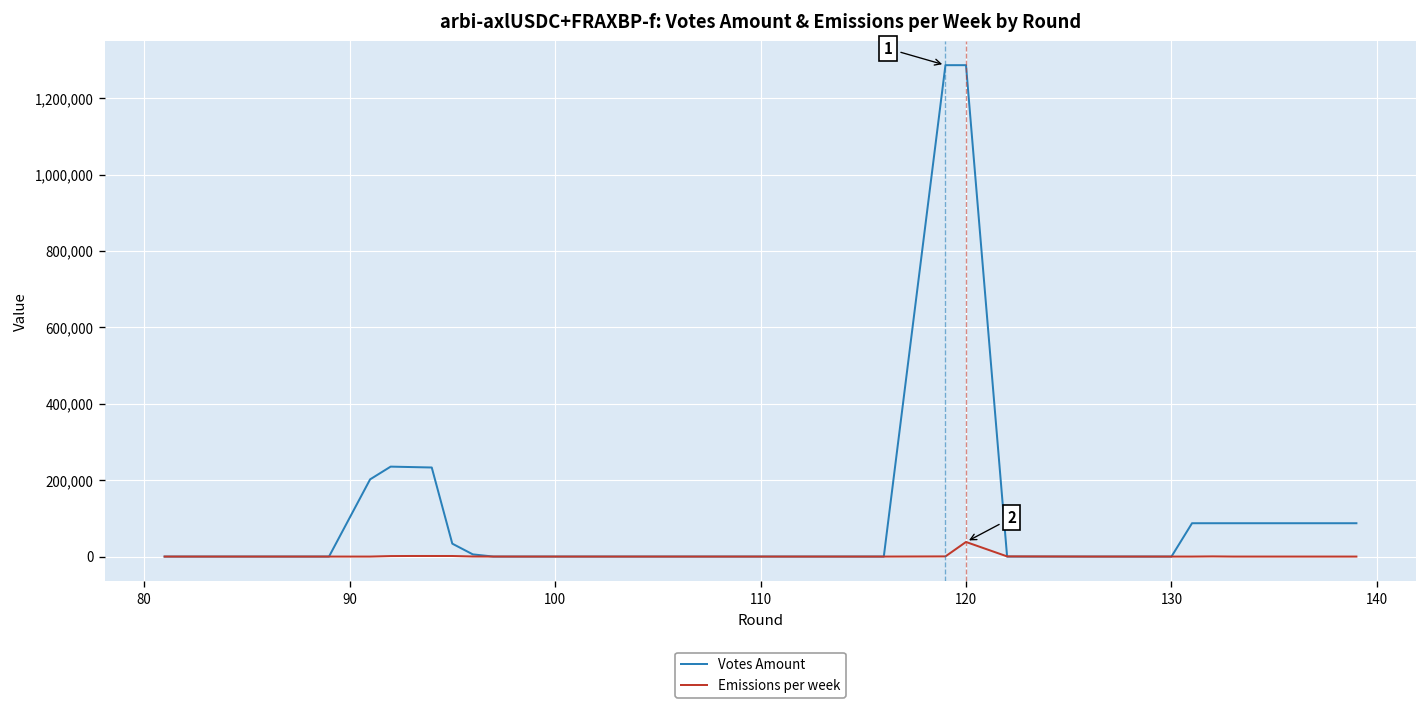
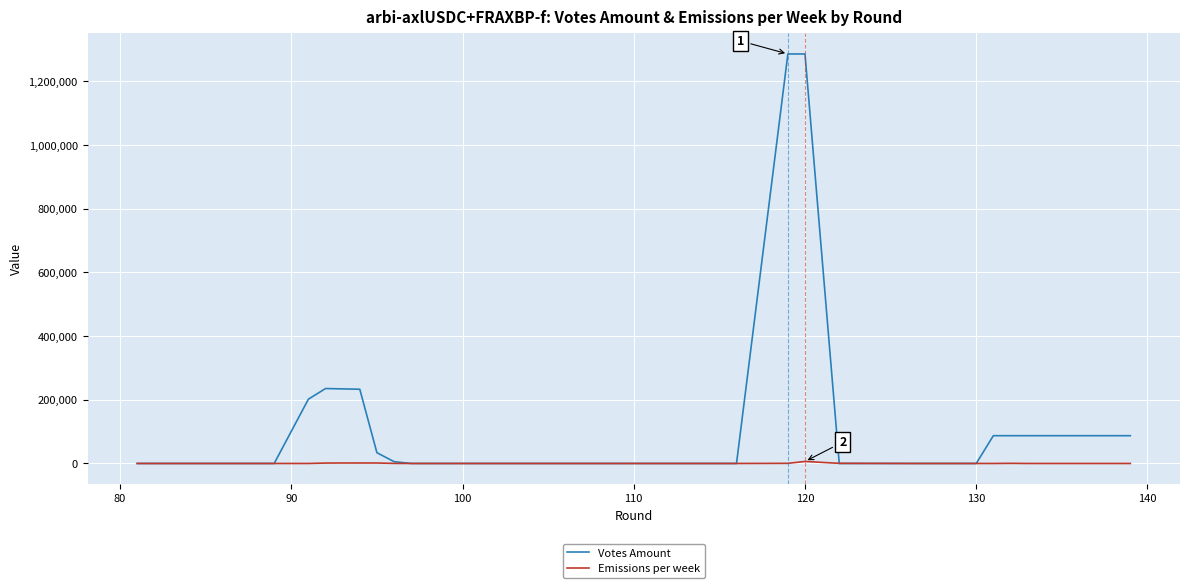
Emissions per week, 120: 40,000 -> 10,000
